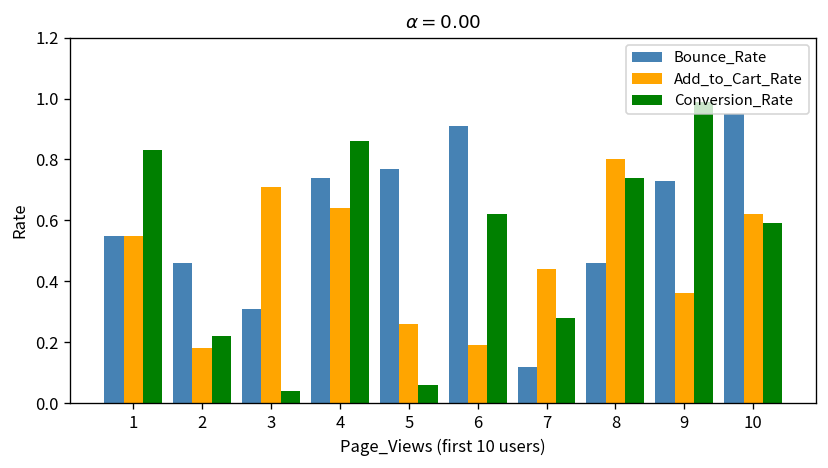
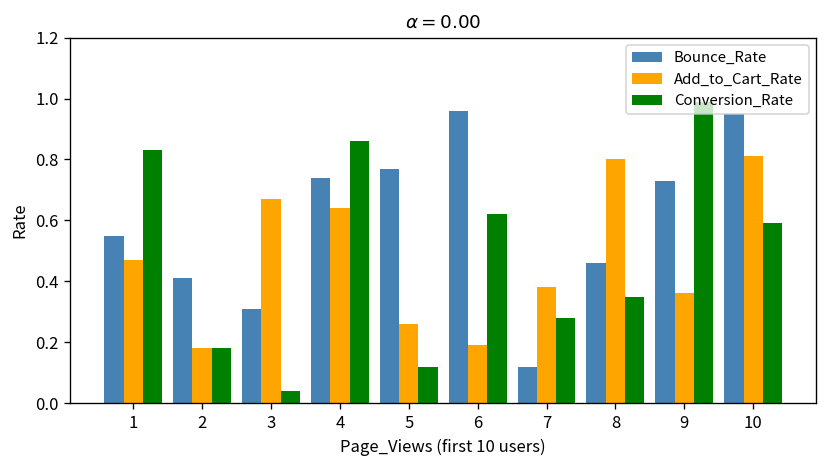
Add_to_Cart_Rate, 1: 0.55 -> 0.47
Bounce_Rate, 2: 0.46 -> 0.41
Conversion_Rate, 2: 0.22 -> 0.18
Add_to_Cart_Rate, 3: 0.71 -> 0.67
Conversion_Rate, 5: 0.06 -> 0.12
Bounce_Rate, 6: 0.91 -> 0.96
Add_to_Cart_Rate, 7: 0.44 -> 0.38
Conversion_Rate, 8: 0.74 -> 0.35
Add_to_Cart_Rate, 10: 0.62 -> 0.81
